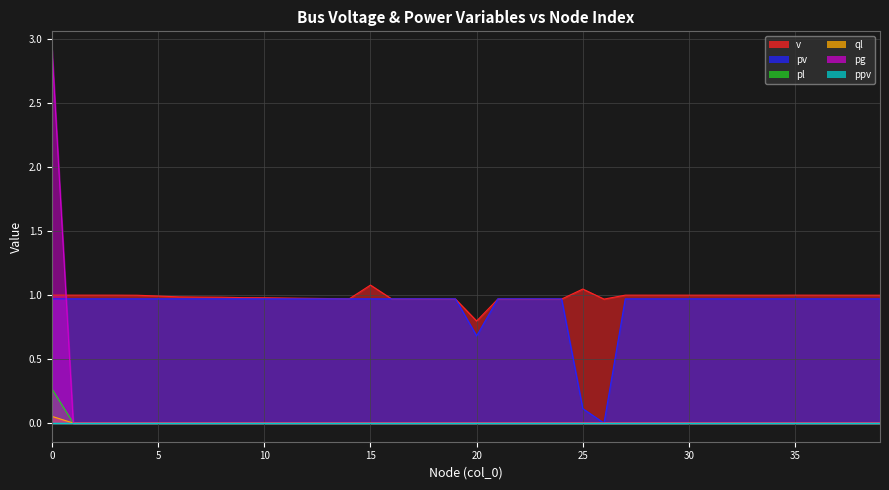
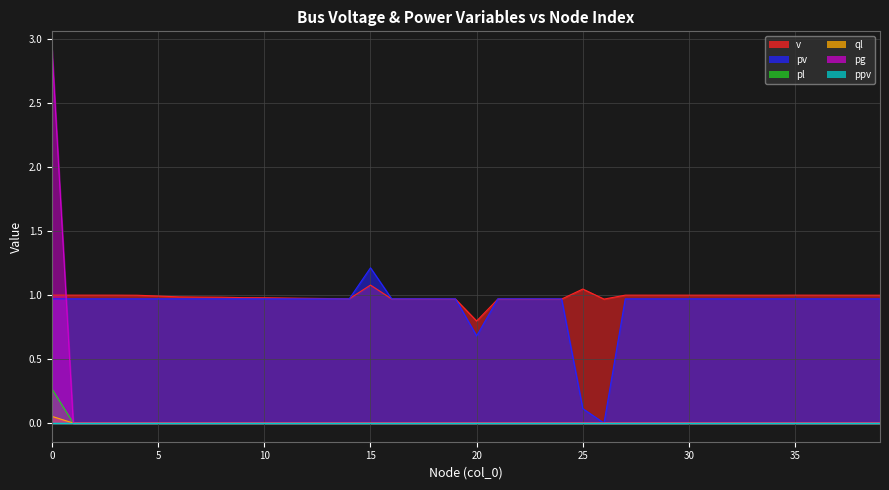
pv, 15: 0.97 -> 1.21
